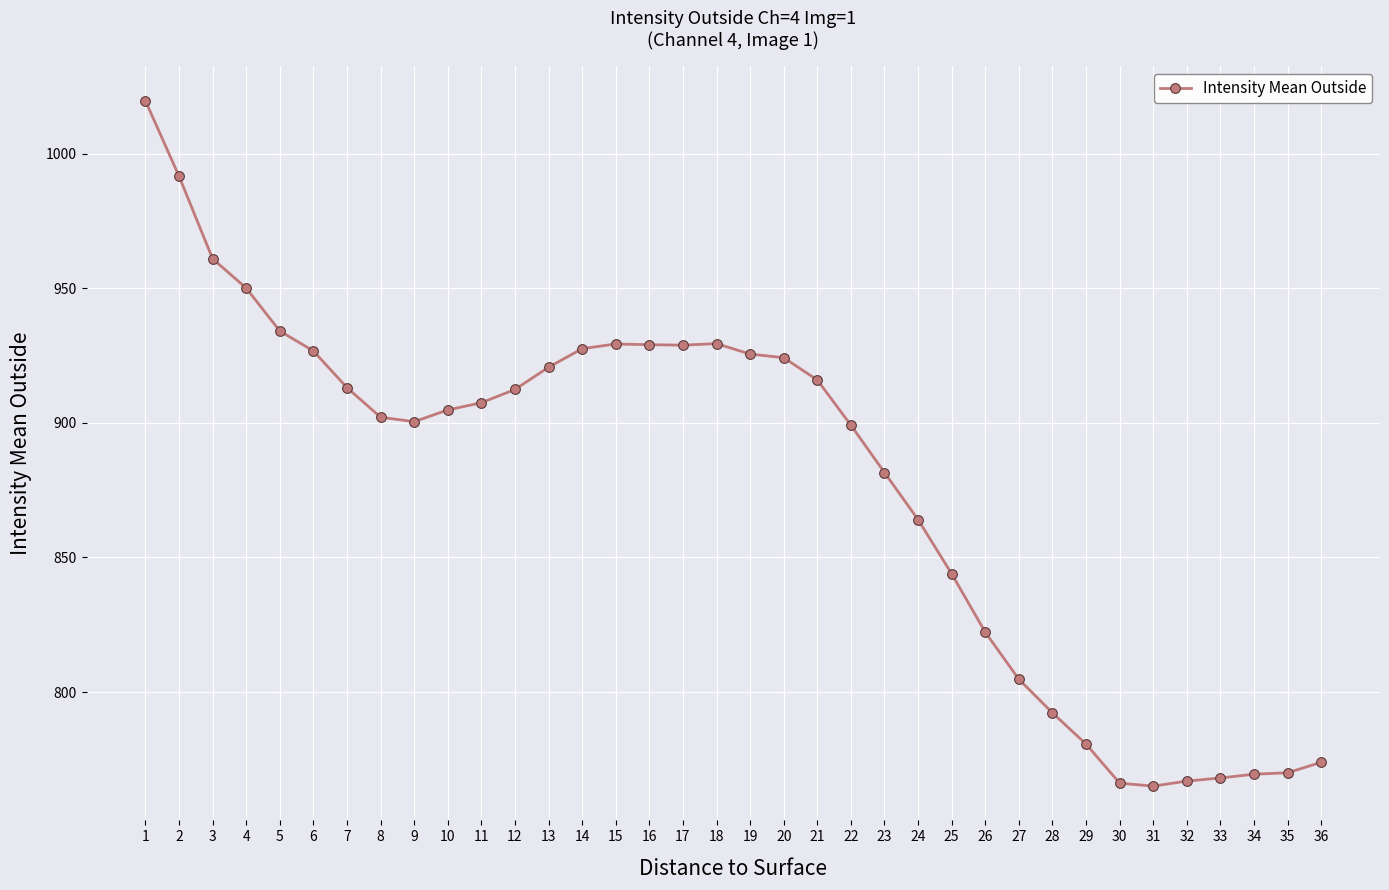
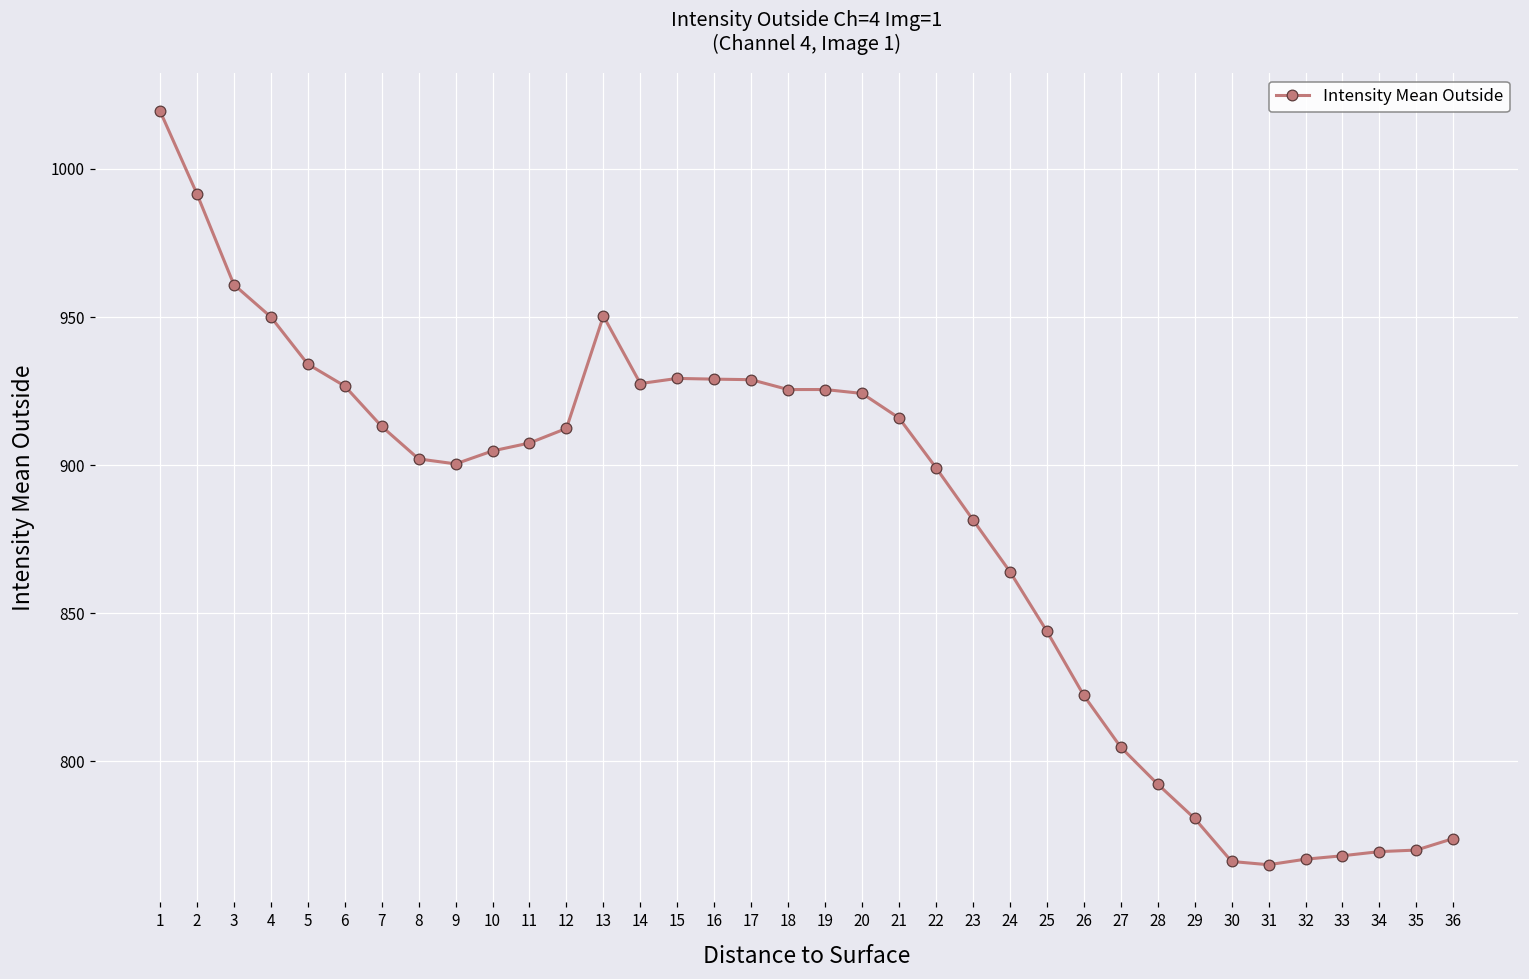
13: 921 -> 950
18: 929 -> 926
